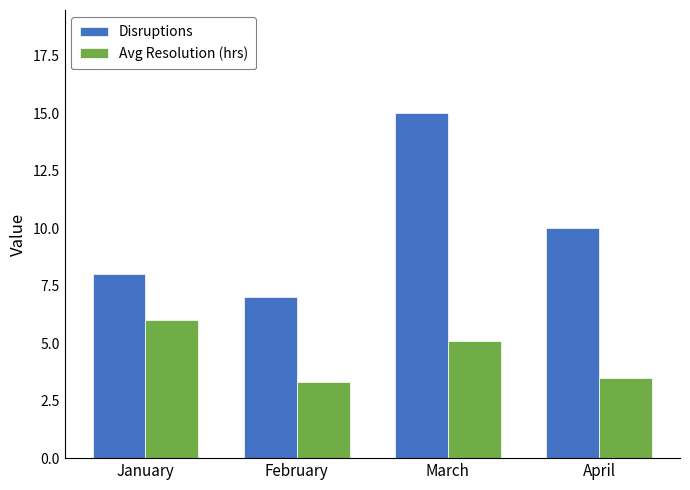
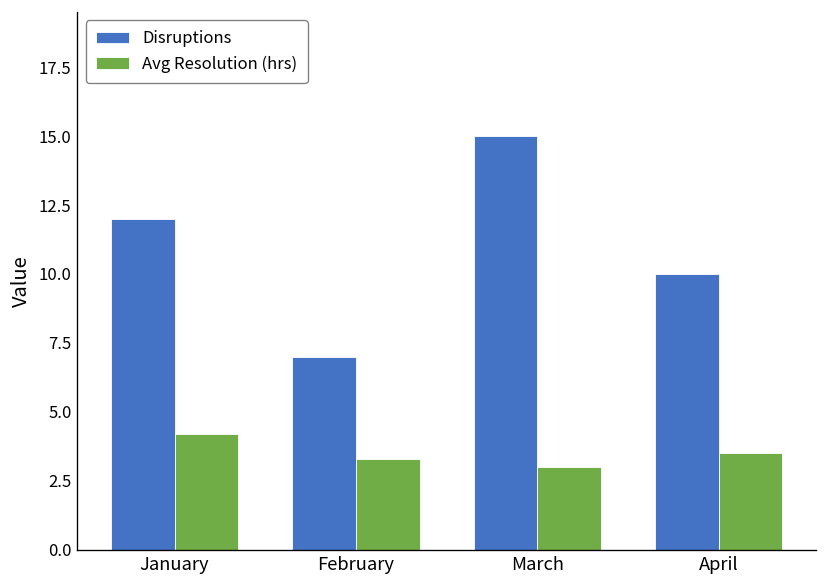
Disruptions, January: 8 -> 12
Avg Resolution (hrs), January: 6.0 -> 4.2
Avg Resolution (hrs), March: 5.1 -> 3.0
